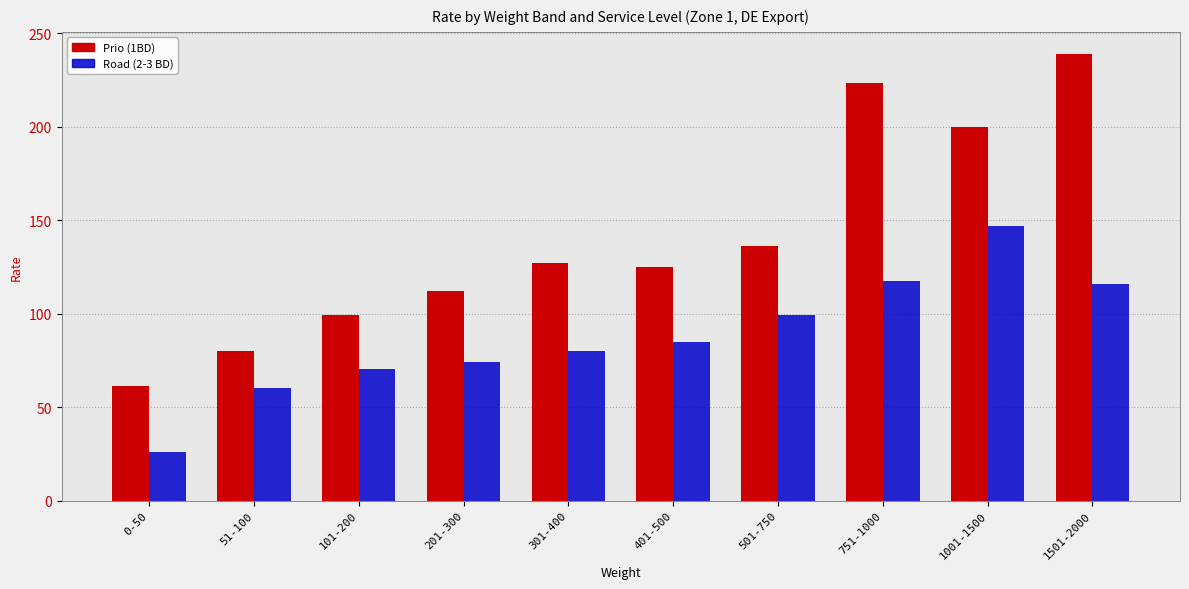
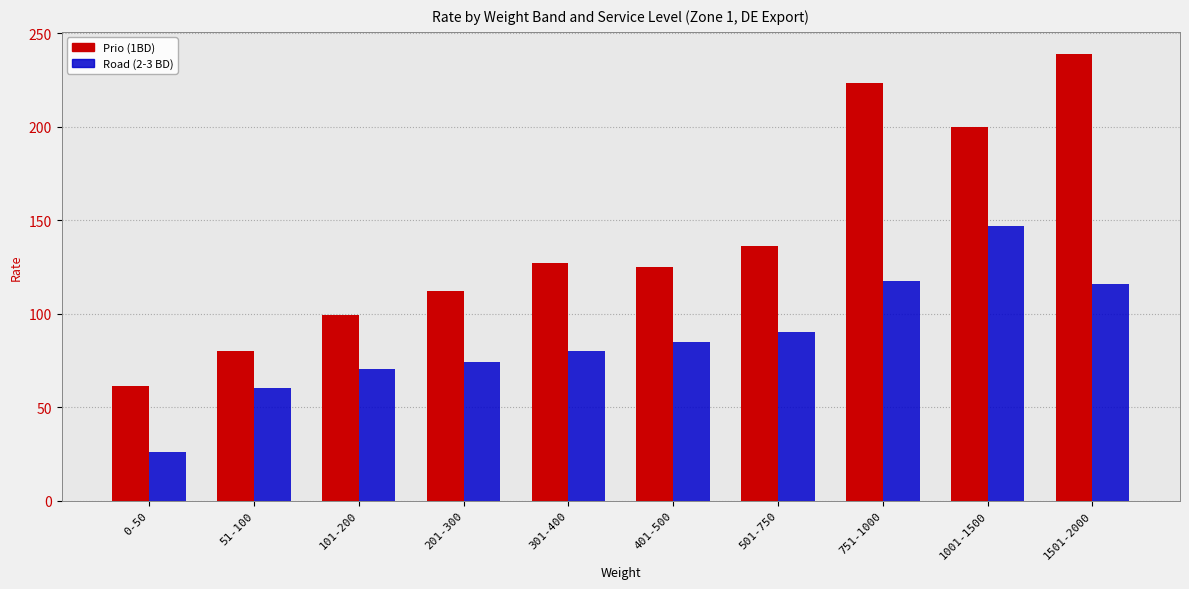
Road (2-3 BD), 501-750: 99 -> 90
